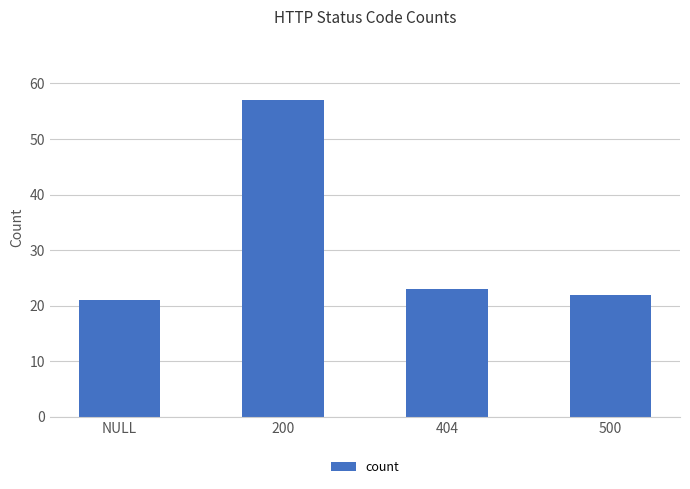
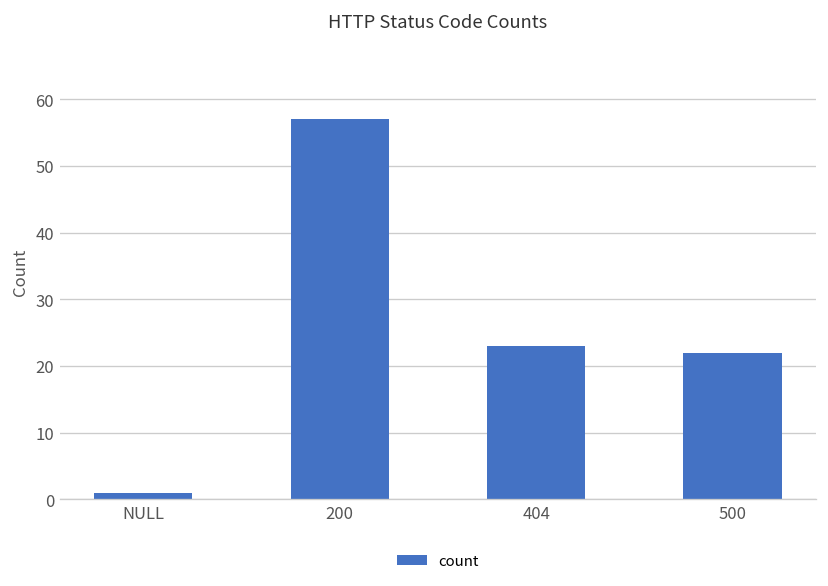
NULL: 21 -> 1
